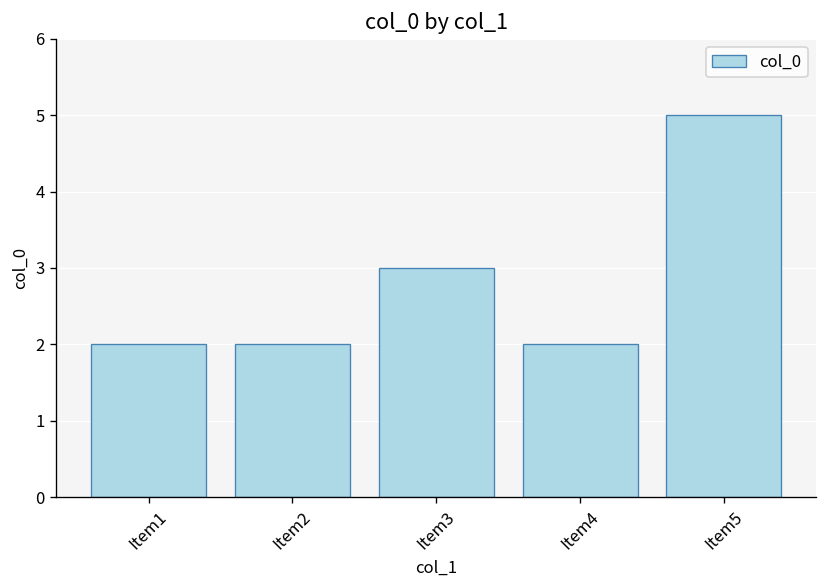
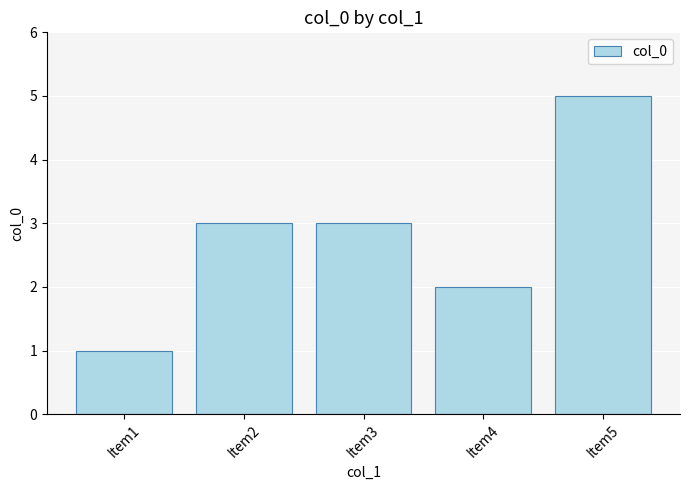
Item1: 2 -> 1
Item2: 2 -> 3
